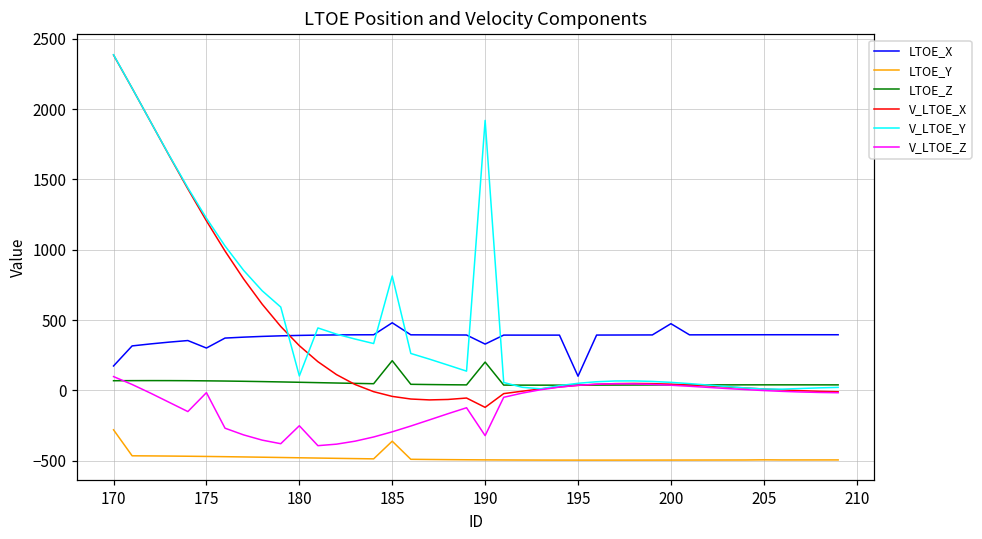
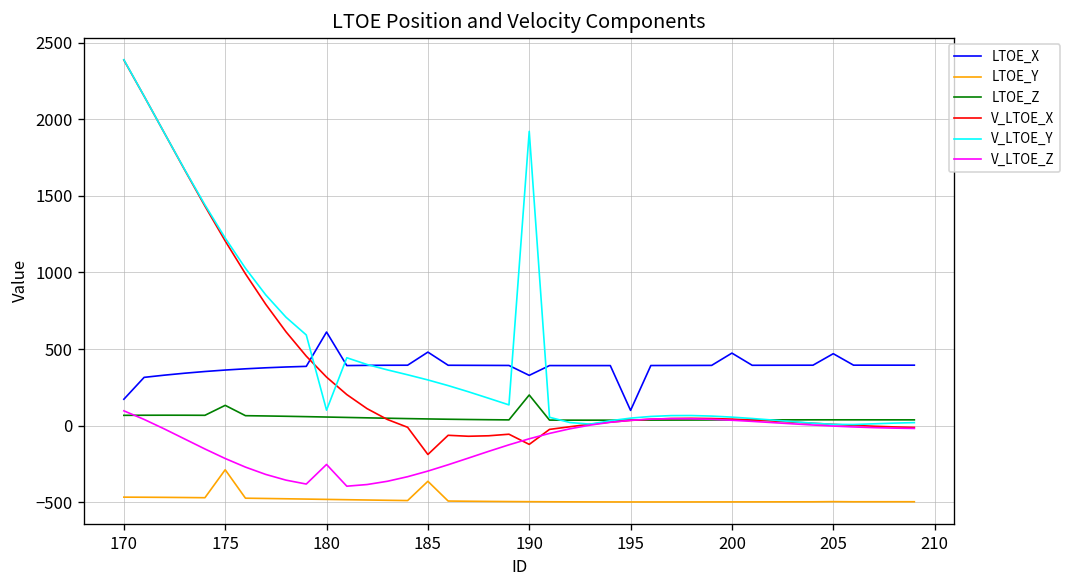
LTOE_Y, 170: -280 -> -470
LTOE_X, 175: 300 -> 360
LTOE_Y, 175: -470 -> -290
LTOE_Z, 175: 70 -> 130
V_LTOE_Z, 175: -20 -> -210
LTOE_X, 180: 390 -> 610
LTOE_Z, 185: 210 -> 40
V_LTOE_X, 185: -40 -> -190
V_LTOE_Y, 185: 810 -> 300
V_LTOE_Z, 190: -320 -> -90
LTOE_X, 205: 400 -> 470
